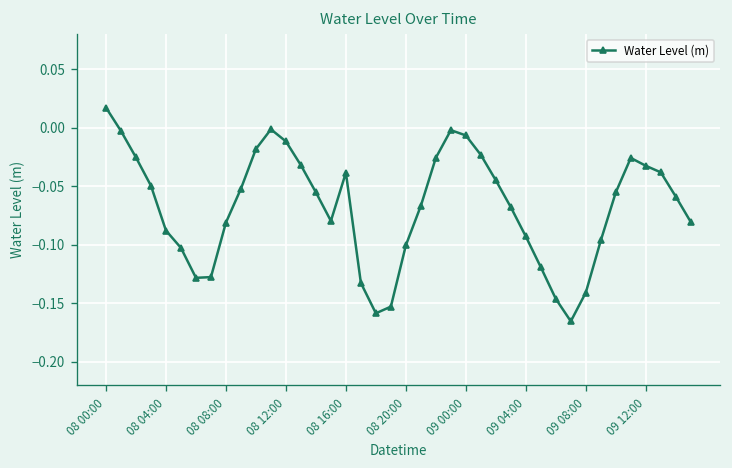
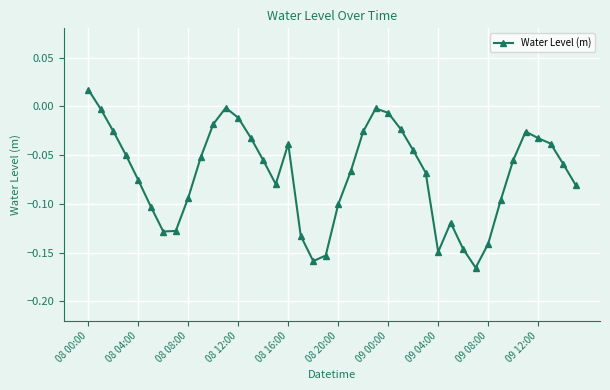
08 04:00: -0.09 -> -0.08
08 08:00: -0.08 -> -0.09
09 04:00: -0.09 -> -0.15
